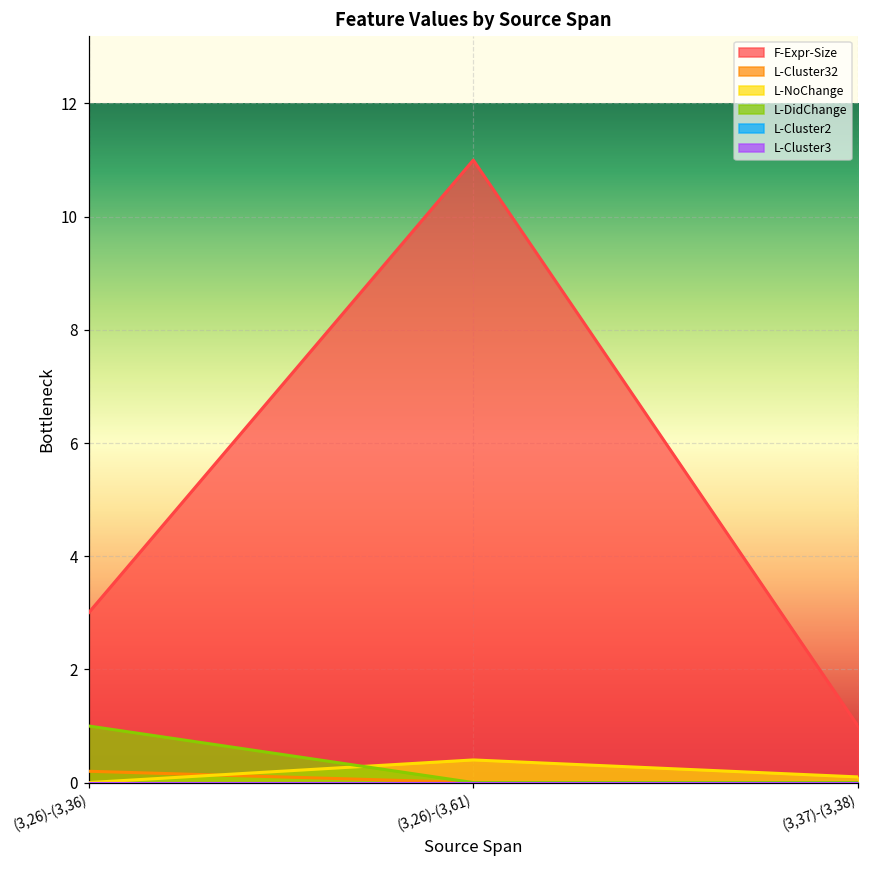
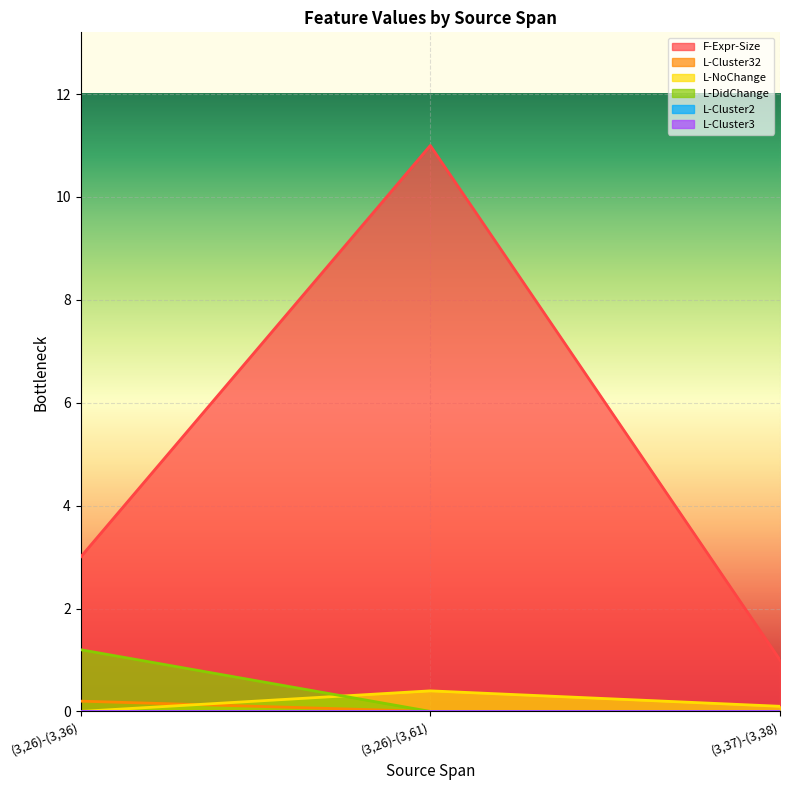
L-DidChange, (3,26)-(3,36): 1.0 -> 1.2
